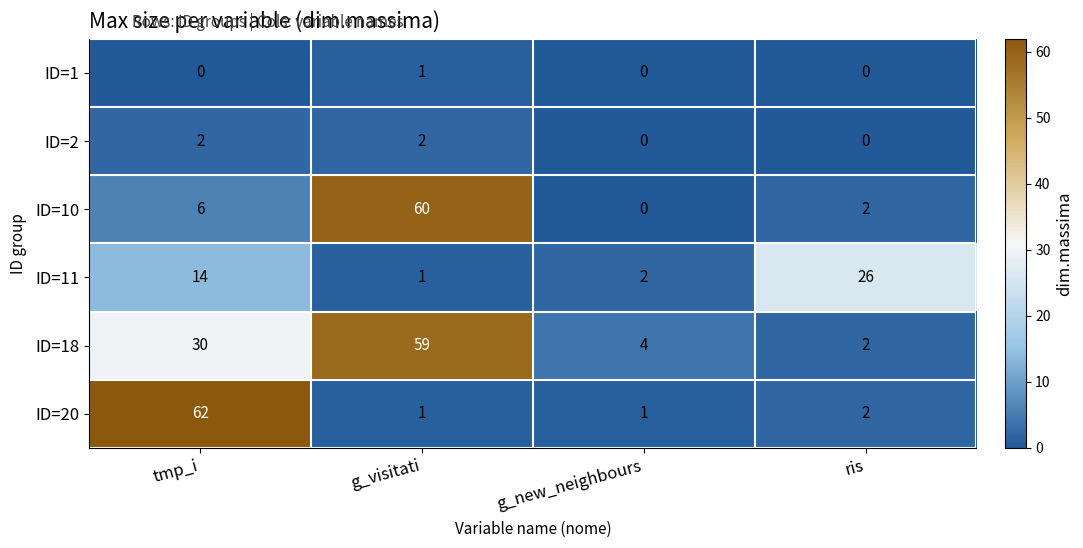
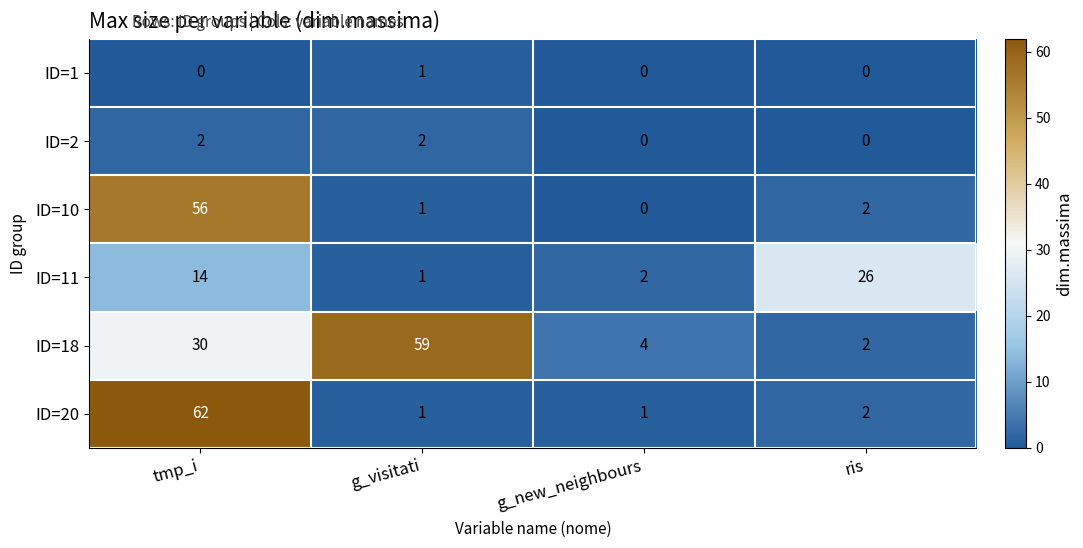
ID=10, tmp_i: 6 -> 56
ID=10, g_visitati: 60 -> 1
